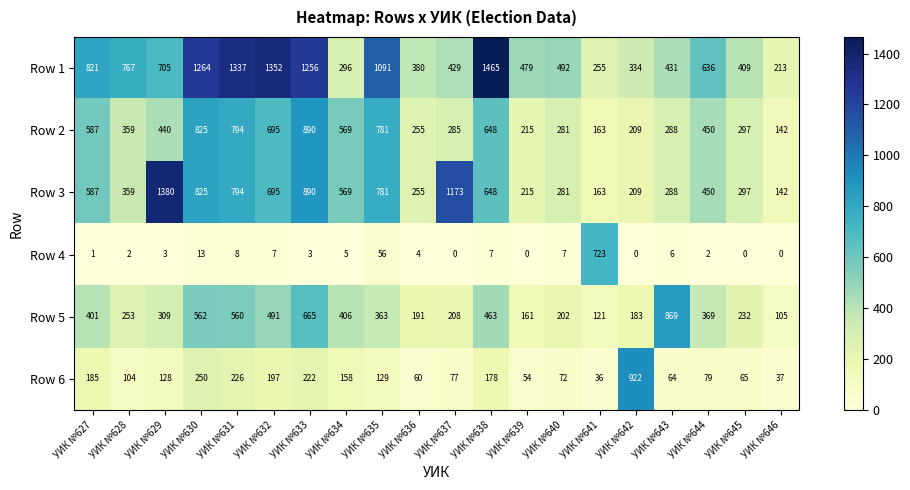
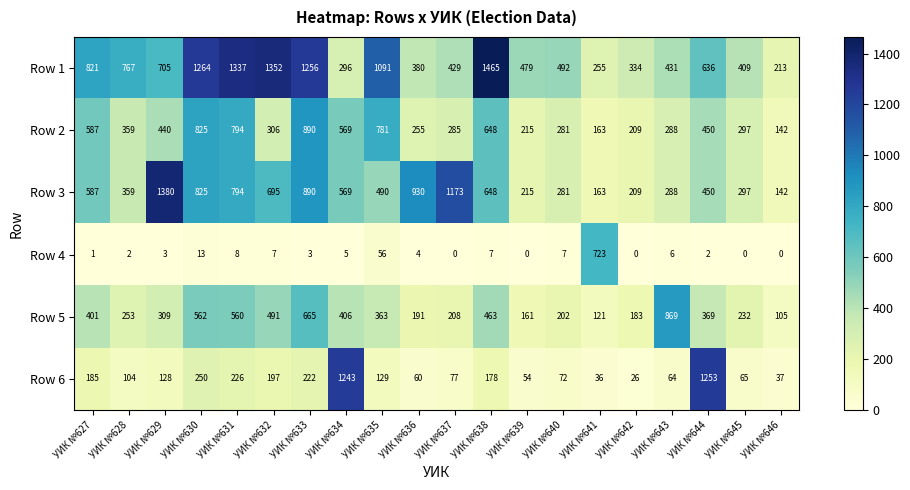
Row 2, УИК №632: 695 -> 306
Row 3, УИК №635: 781 -> 490
Row 3, УИК №636: 255 -> 930
Row 6, УИК №634: 158 -> 1243
Row 6, УИК №642: 922 -> 26
Row 6, УИК №644: 79 -> 1253
